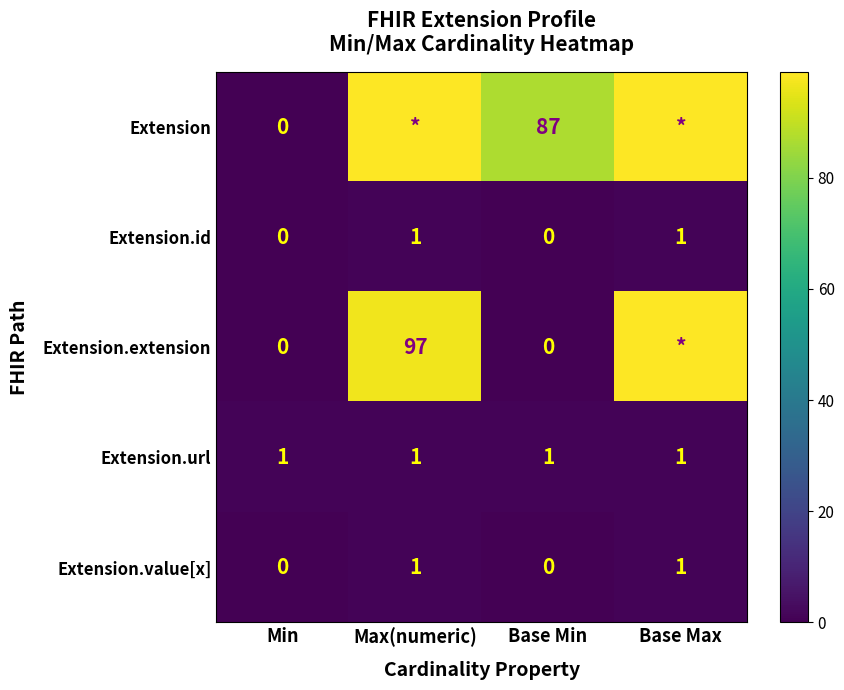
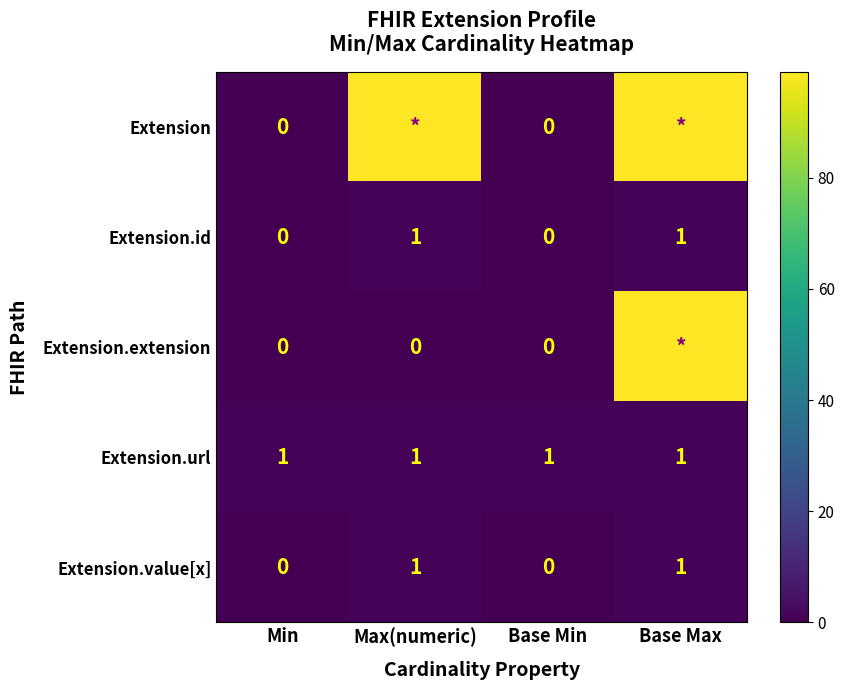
Extension, Base Min: 87 -> 0
Extension.extension, Max(numeric): 97 -> 0
